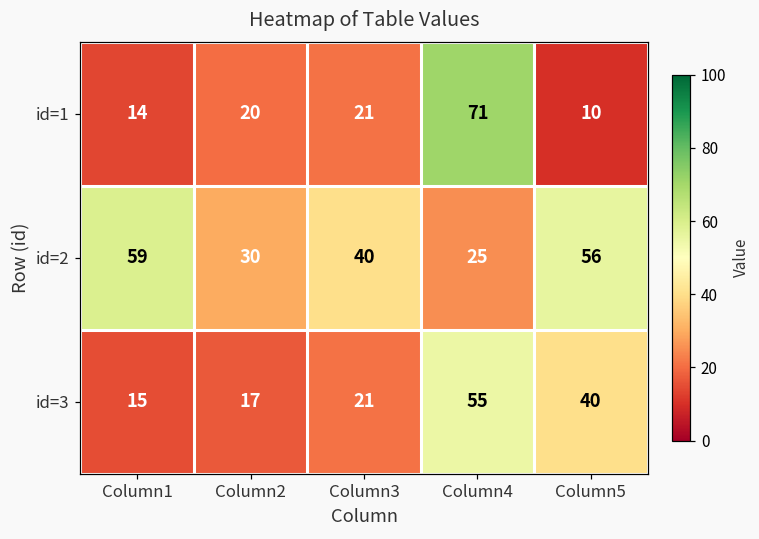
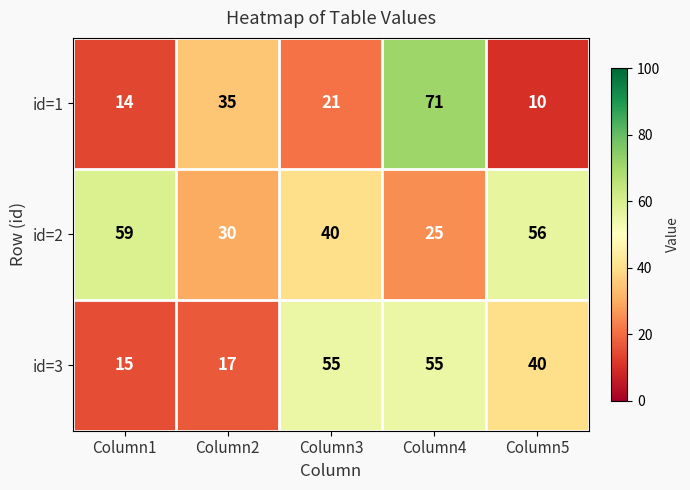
id=1, Column2: 20 -> 35
id=3, Column3: 21 -> 55
